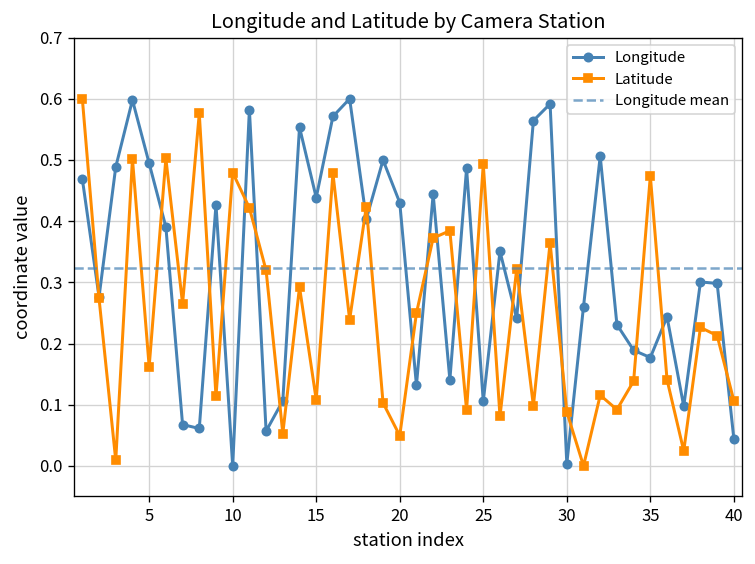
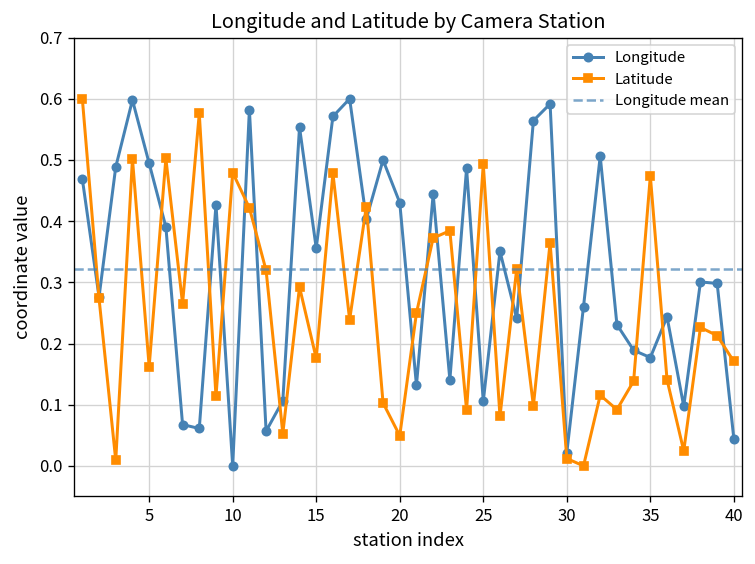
Longitude, 15: 0.44 -> 0.36
Latitude, 15: 0.11 -> 0.18
Longitude, 30: 0.00 -> 0.02
Latitude, 30: 0.09 -> 0.01
Latitude, 40: 0.11 -> 0.17
